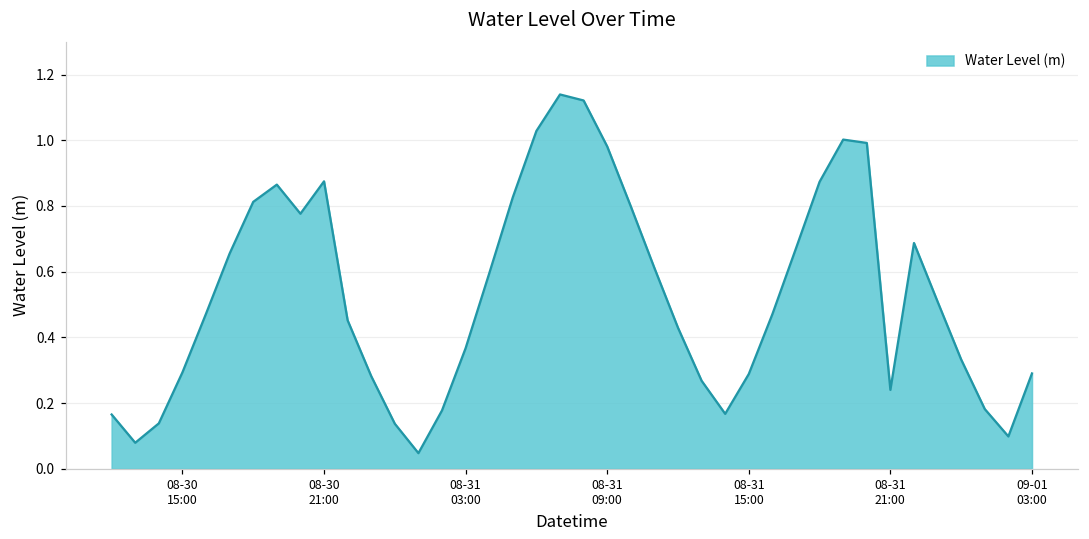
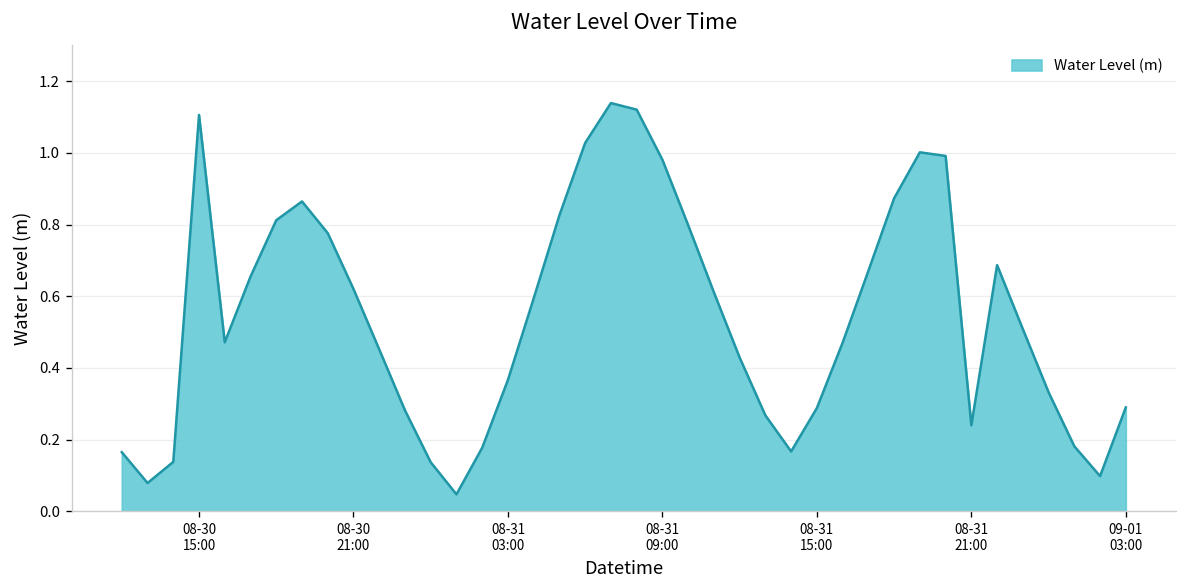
08-30 15:00: 0.29 -> 1.11
08-30 21:00: 0.87 -> 0.62
